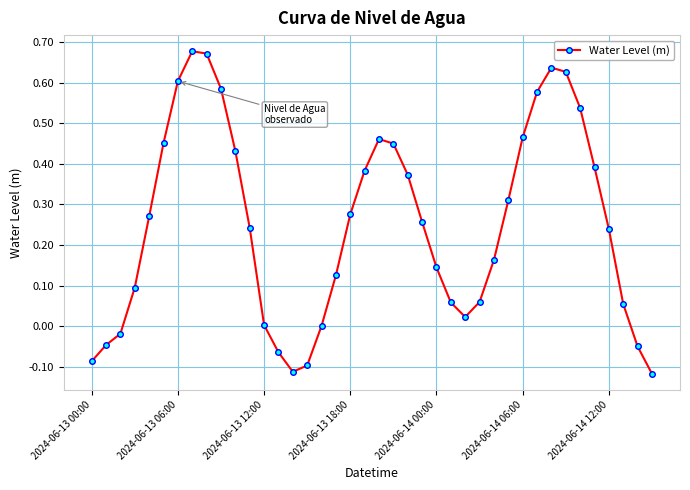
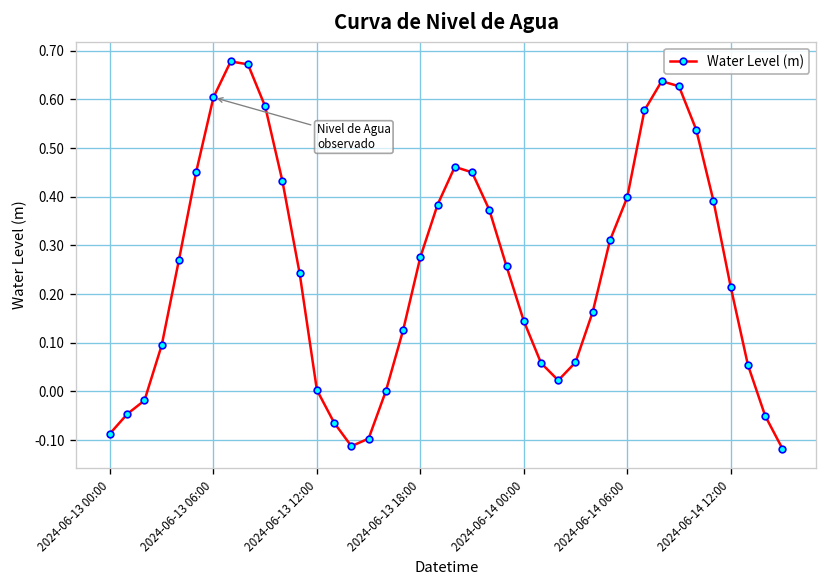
2024-06-14 06:00: 0.47 -> 0.40
2024-06-14 12:00: 0.24 -> 0.22
